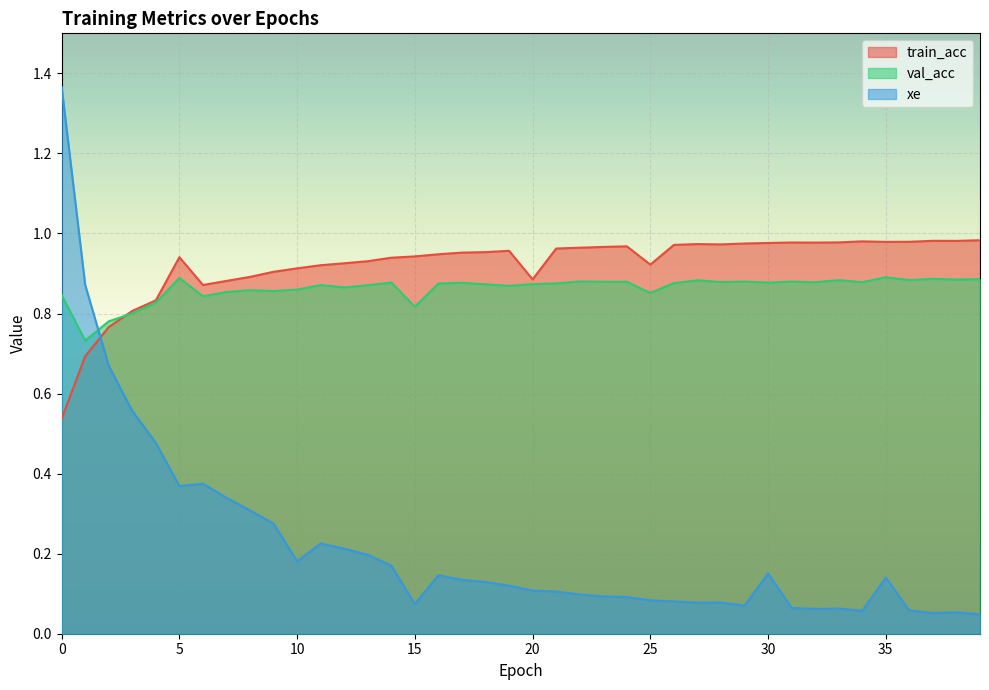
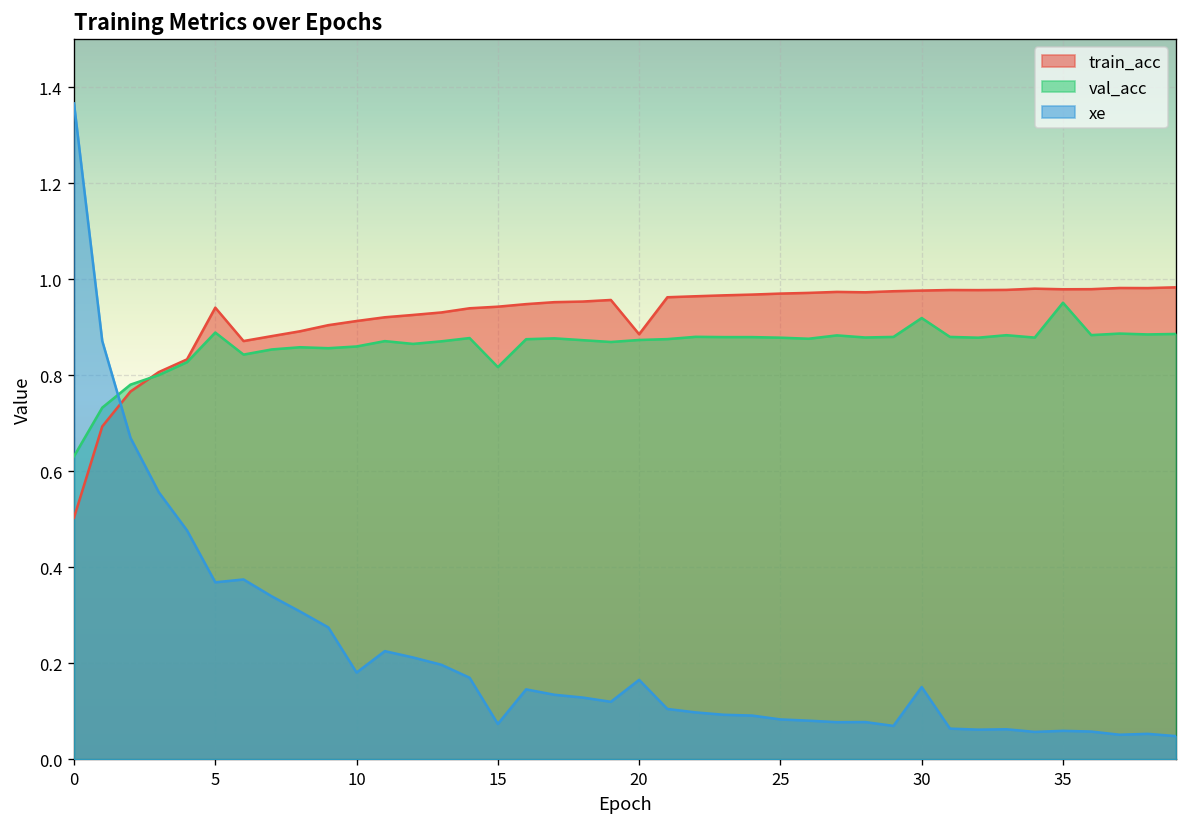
train_acc, 0: 0.54 -> 0.50
val_acc, 0: 0.85 -> 0.63
xe, 20: 0.11 -> 0.17
train_acc, 25: 0.92 -> 0.97
val_acc, 25: 0.85 -> 0.88
val_acc, 30: 0.88 -> 0.92
val_acc, 35: 0.89 -> 0.95
xe, 35: 0.14 -> 0.06
